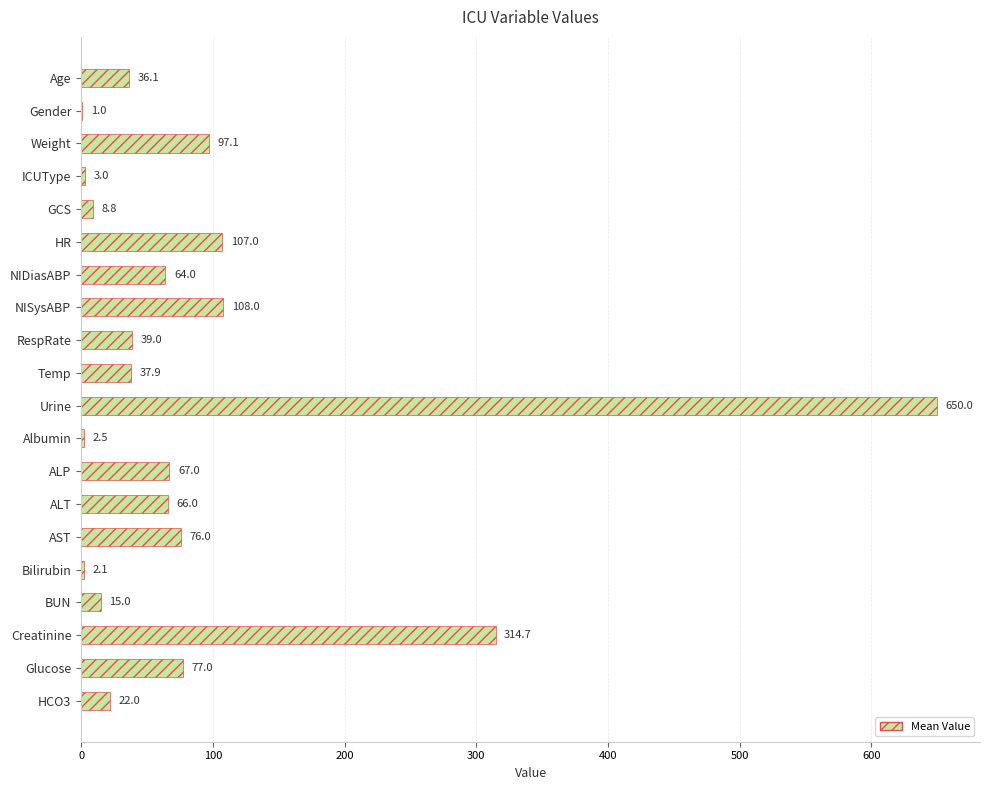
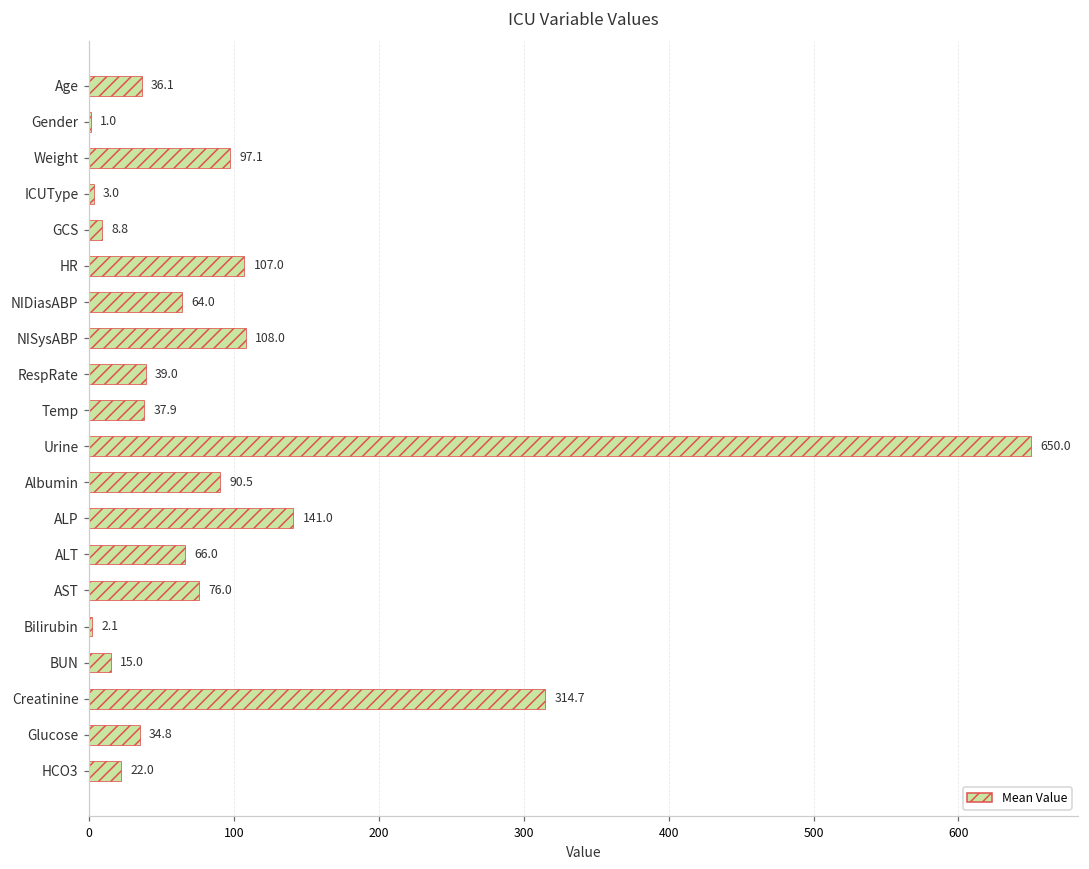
Albumin: 2.5 -> 90.5
ALP: 67.0 -> 141.0
Glucose: 77.0 -> 34.8
